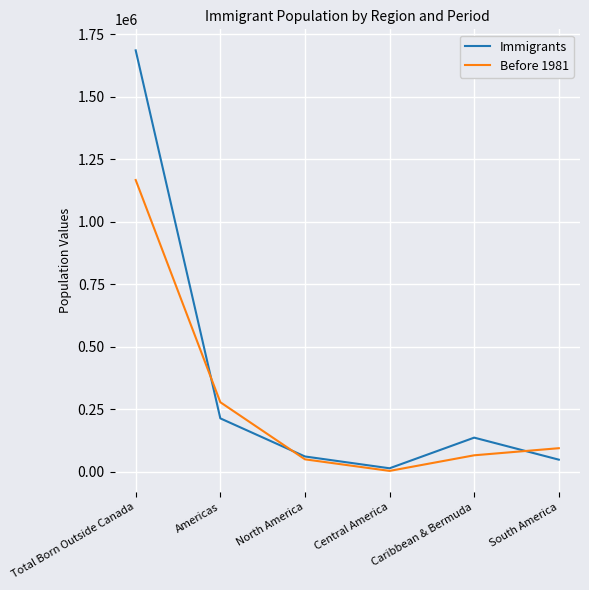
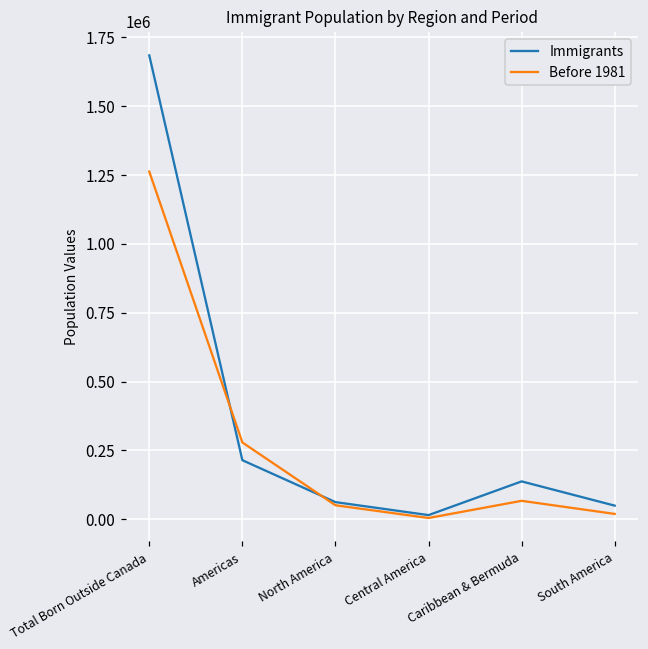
Before 1981, Total Born Outside Canada: 1170000 -> 1260000
Before 1981, South America: 100000 -> 20000
